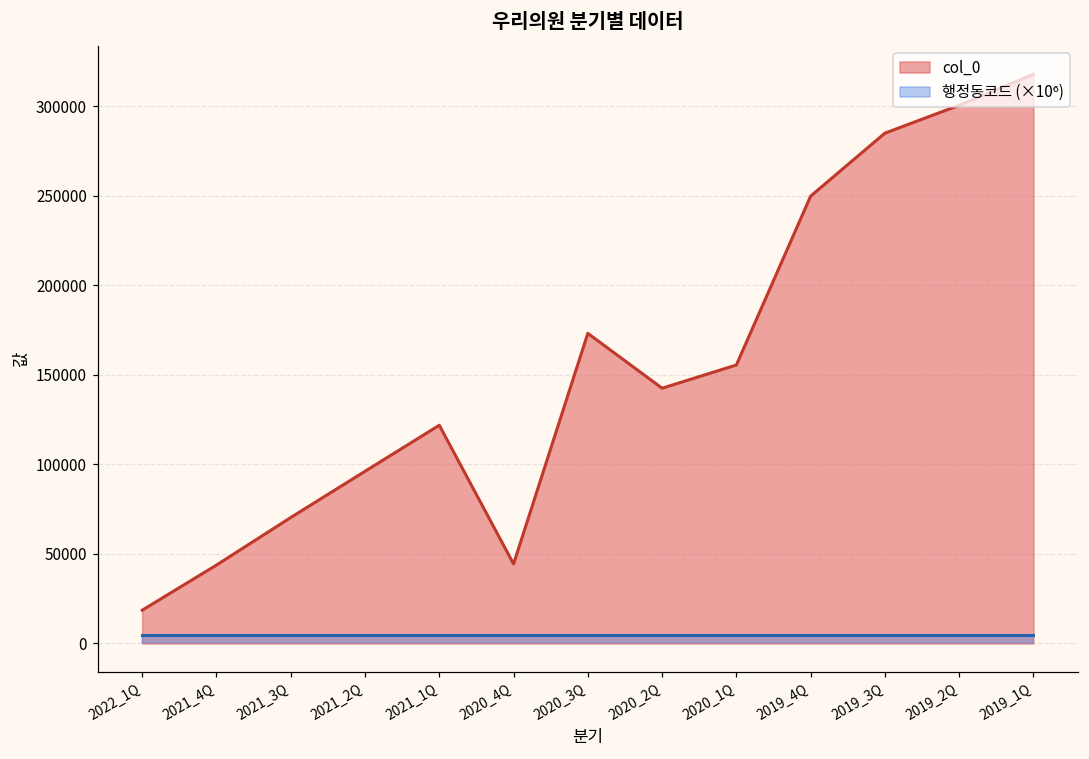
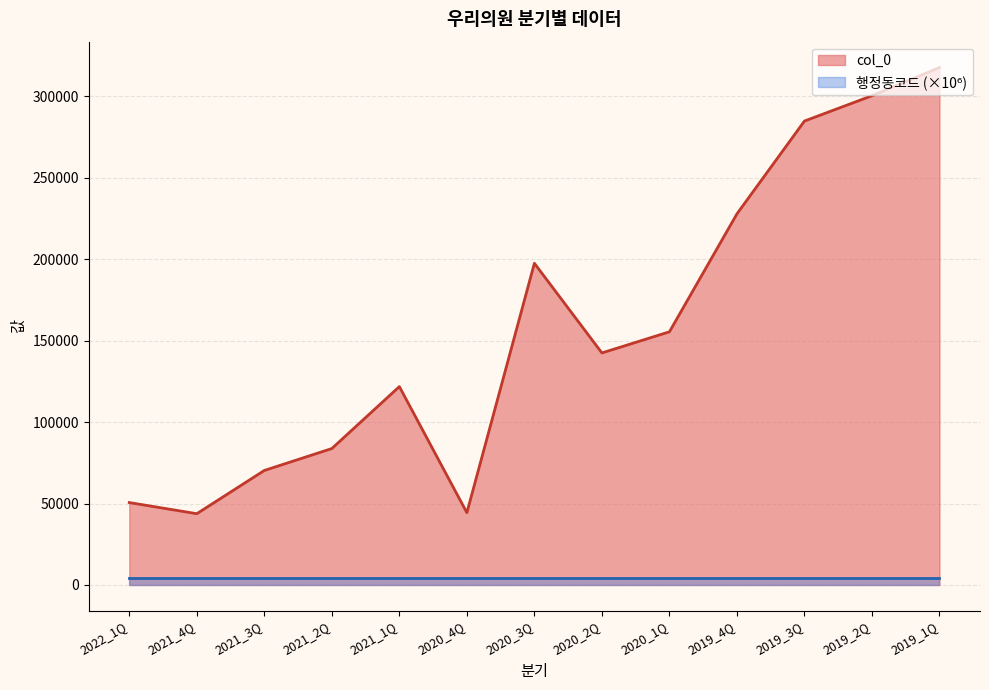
col_0, 2022_1Q: 19000 -> 51000
col_0, 2021_2Q: 96000 -> 84000
col_0, 2020_3Q: 173000 -> 198000
col_0, 2019_4Q: 250000 -> 228000
